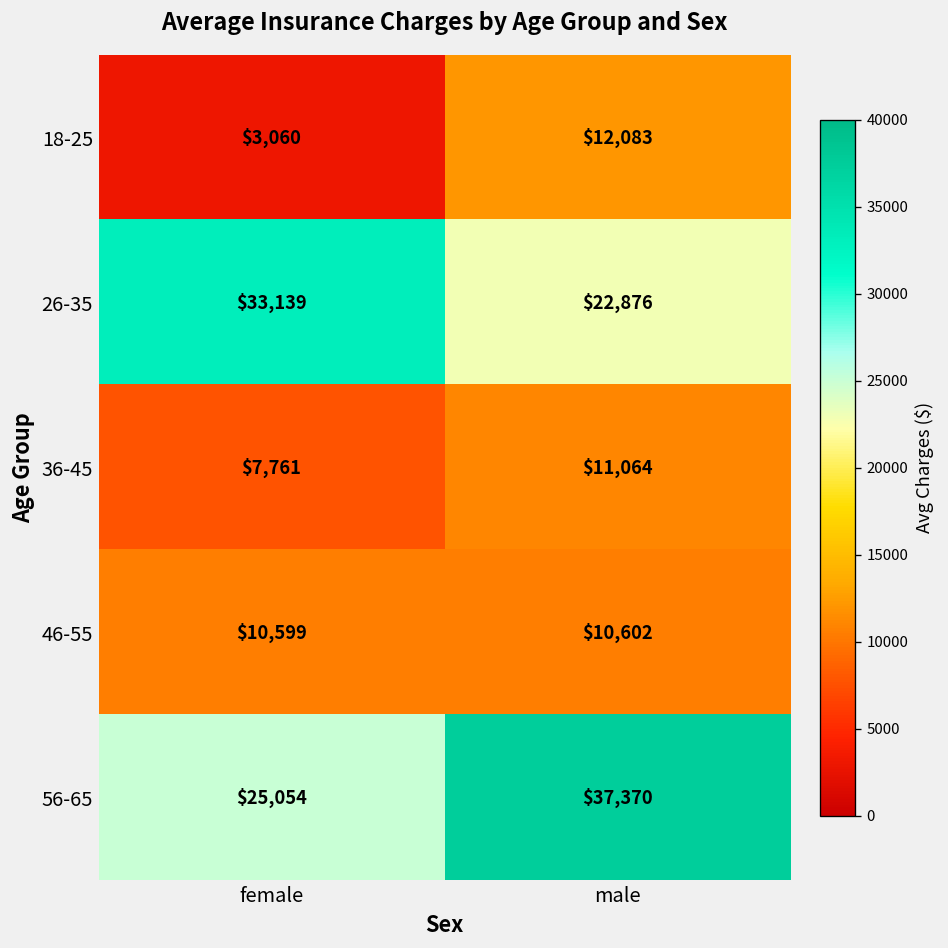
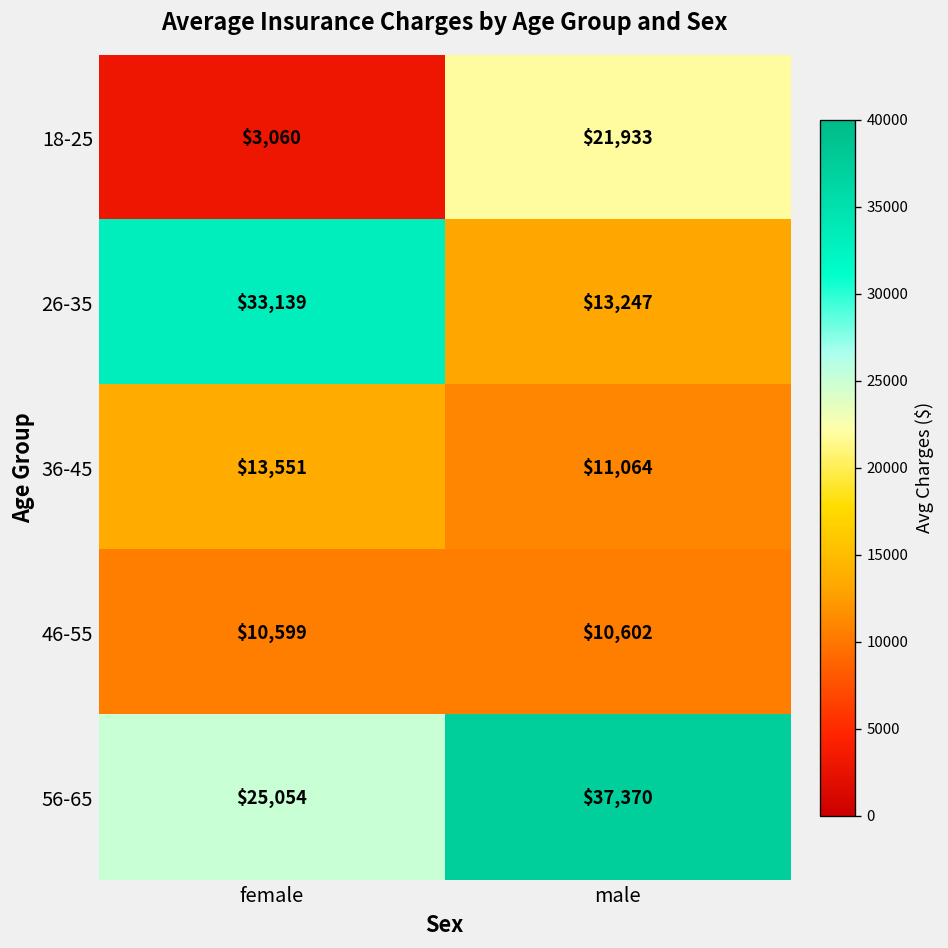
18-25, male: $12,083 -> $21,933
26-35, male: $22,876 -> $13,247
36-45, female: $7,761 -> $13,551
